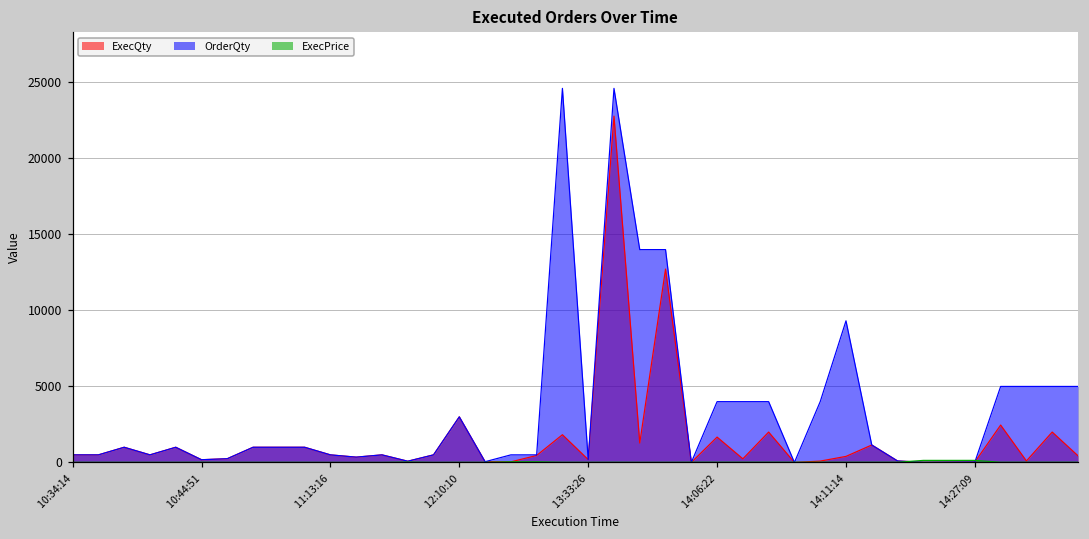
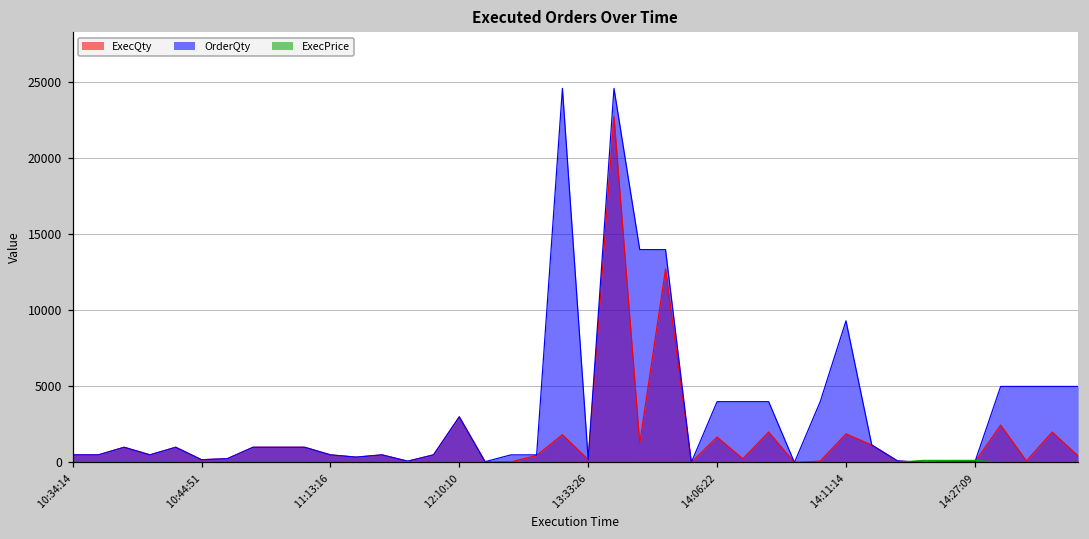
ExecQty, 14:11:14: 400 -> 1900
